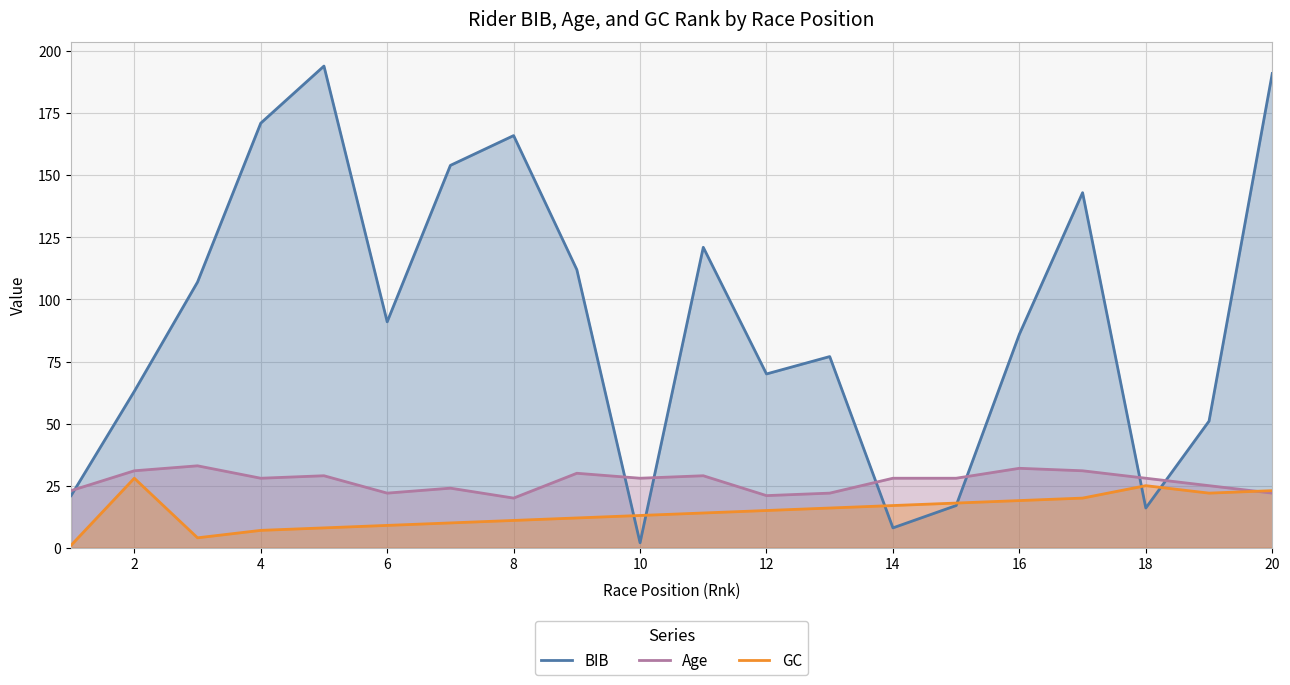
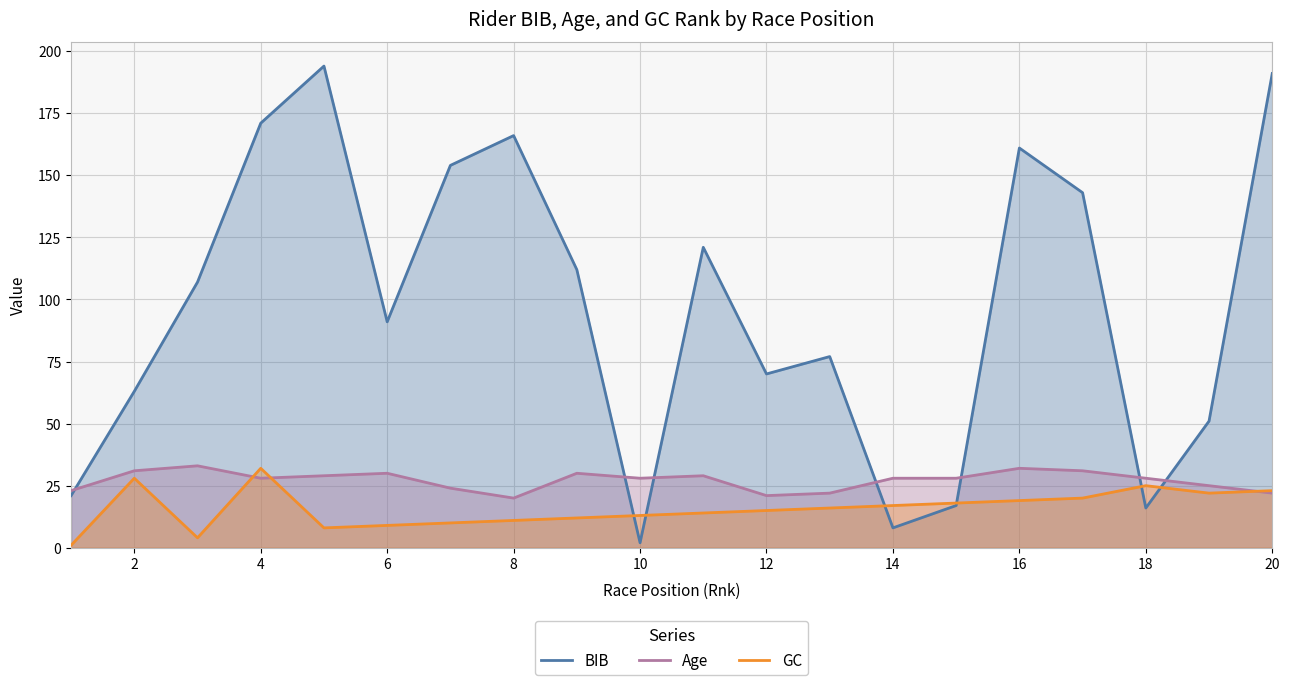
GC, 4: 7 -> 32
Age, 6: 22 -> 30
BIB, 16: 86 -> 161
